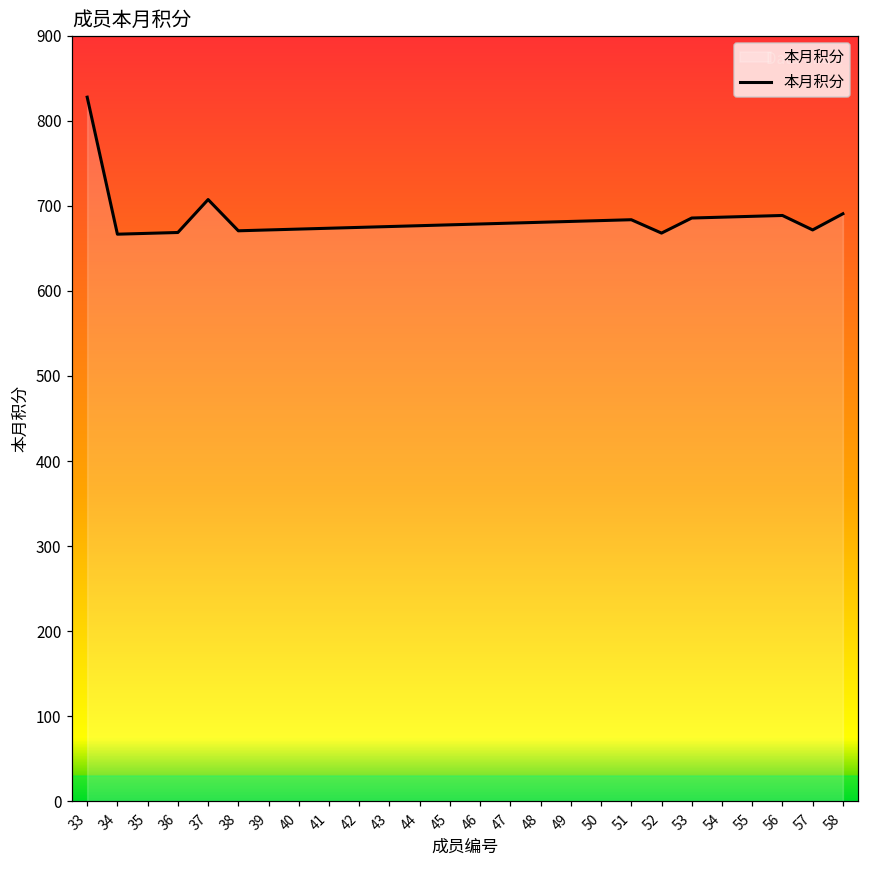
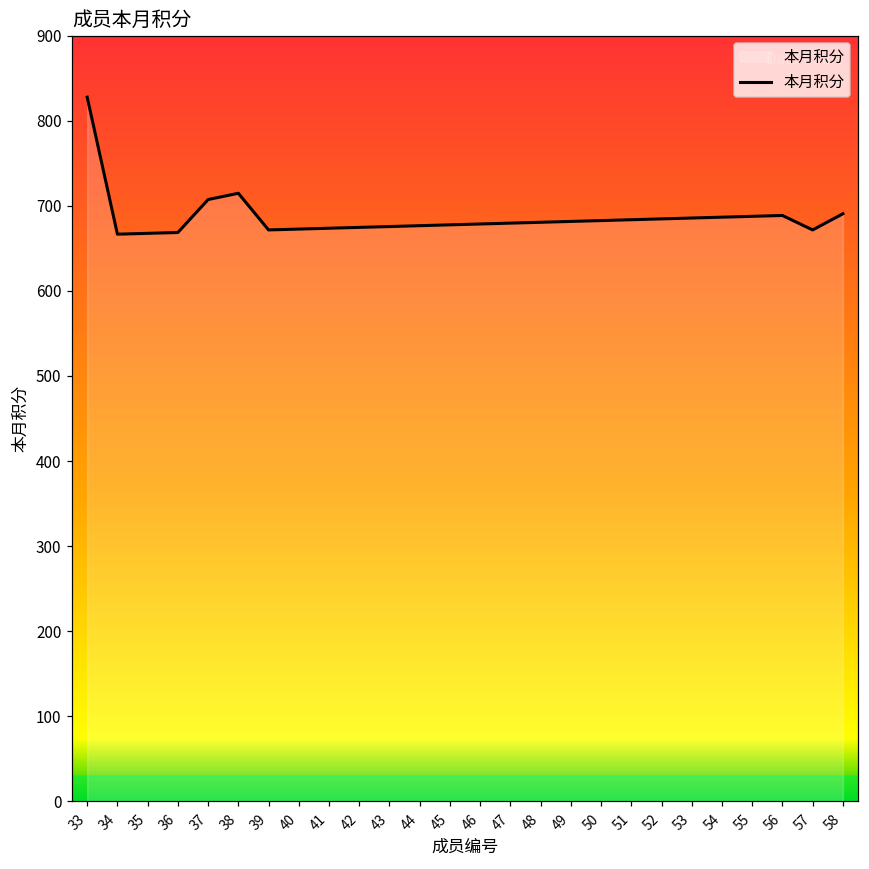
38: 670 -> 710
52: 670 -> 680
